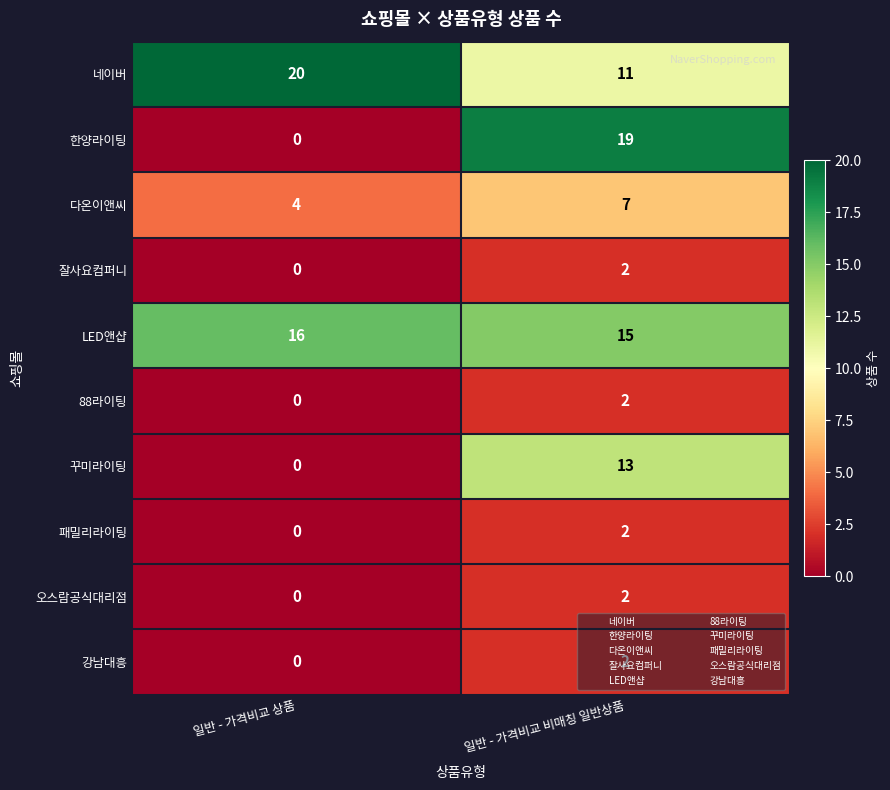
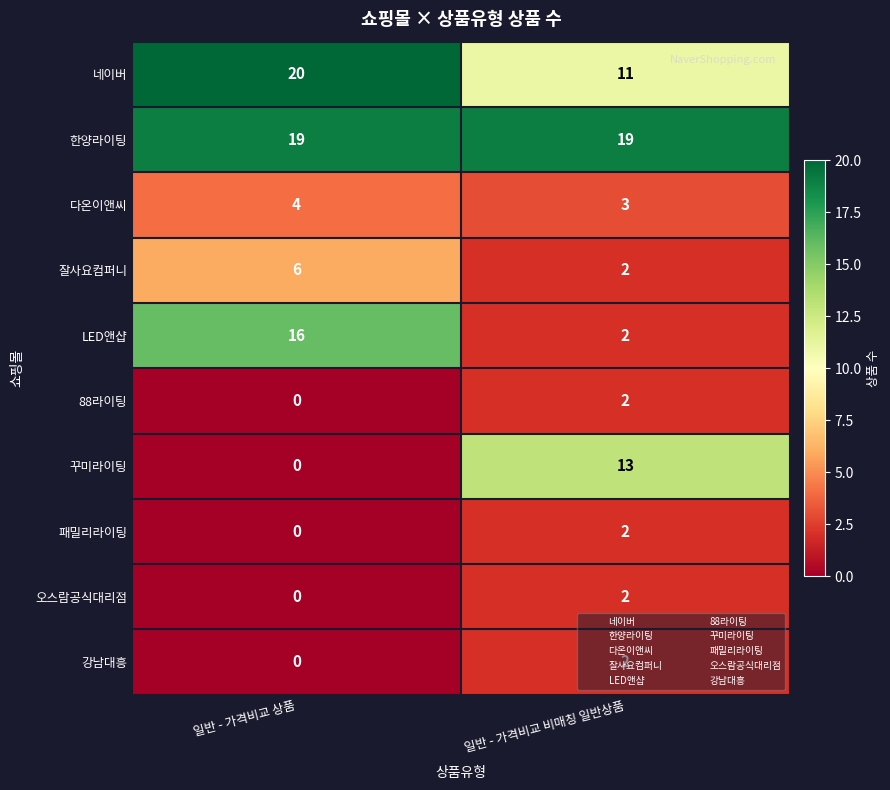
한양라이팅, 일반 - 가격비교 상품: 0 -> 19
다온이앤씨, 일반 - 가격비교 비매칭 일반상품: 7 -> 3
잘사요컴퍼니, 일반 - 가격비교 상품: 0 -> 6
LED앤샵, 일반 - 가격비교 비매칭 일반상품: 15 -> 2
